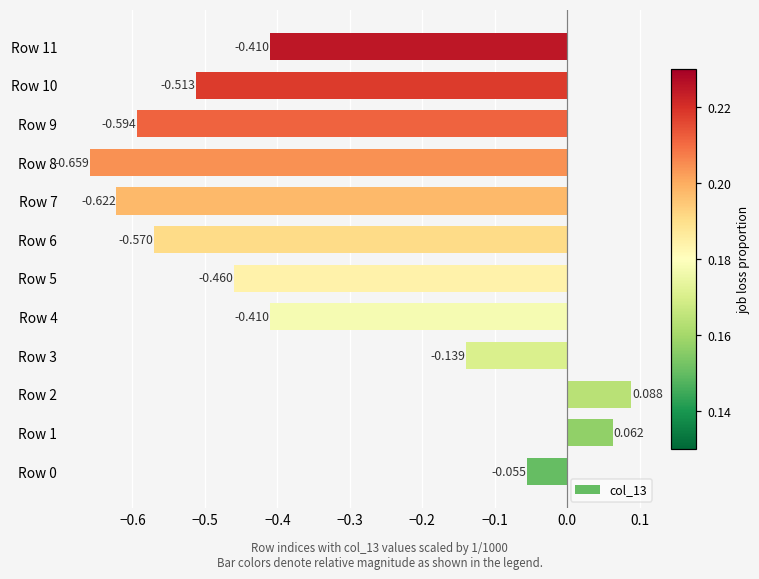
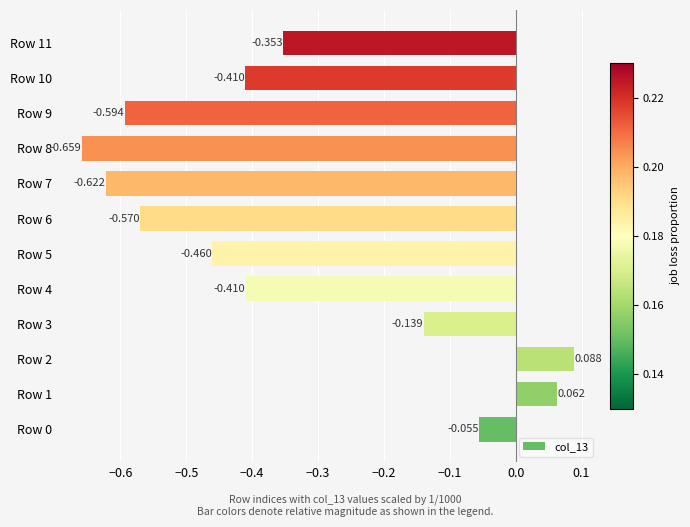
Row 11: -0.410 -> -0.353
Row 10: -0.513 -> -0.410
